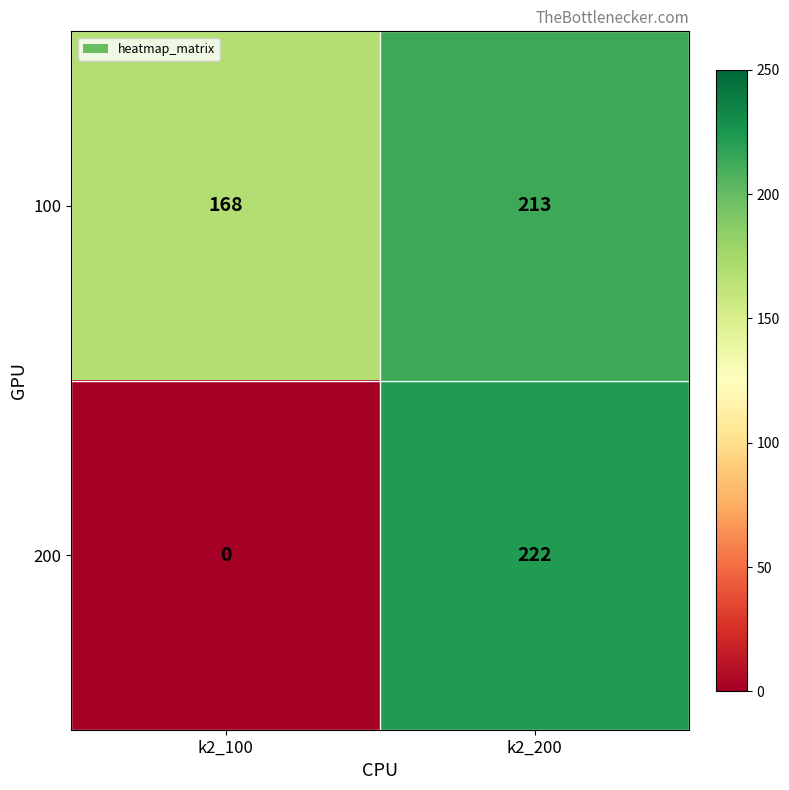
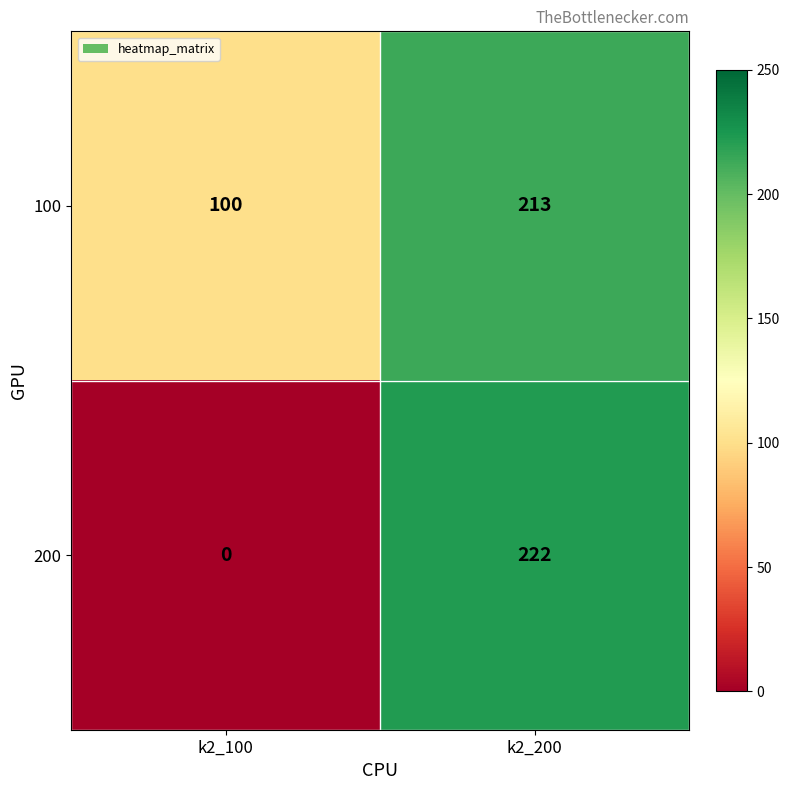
100, k2_100: 168 -> 100
